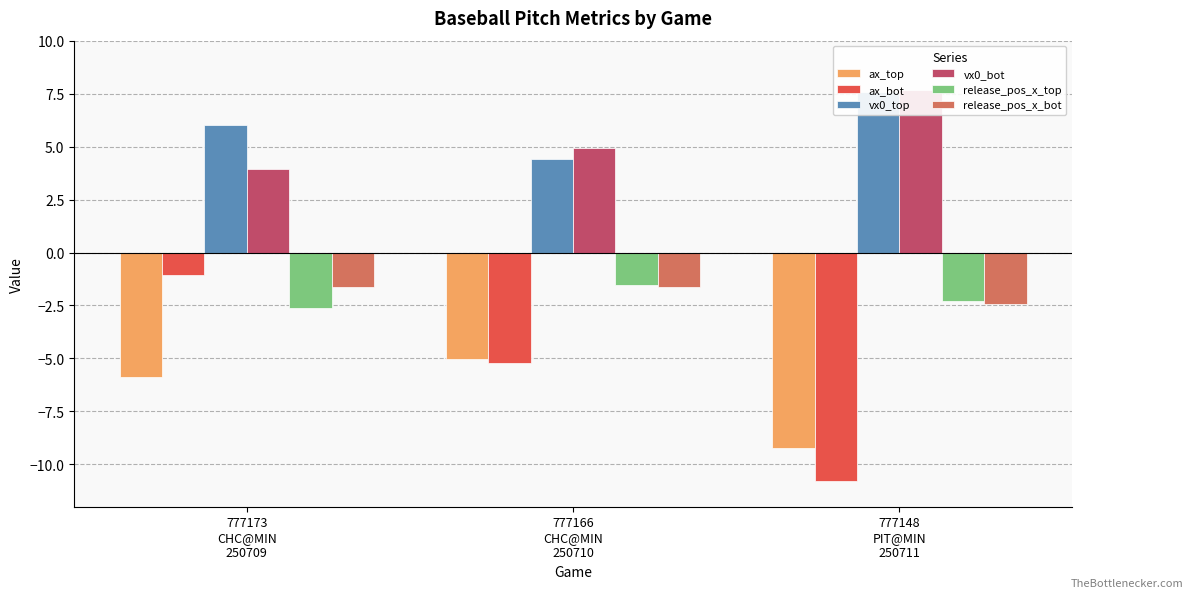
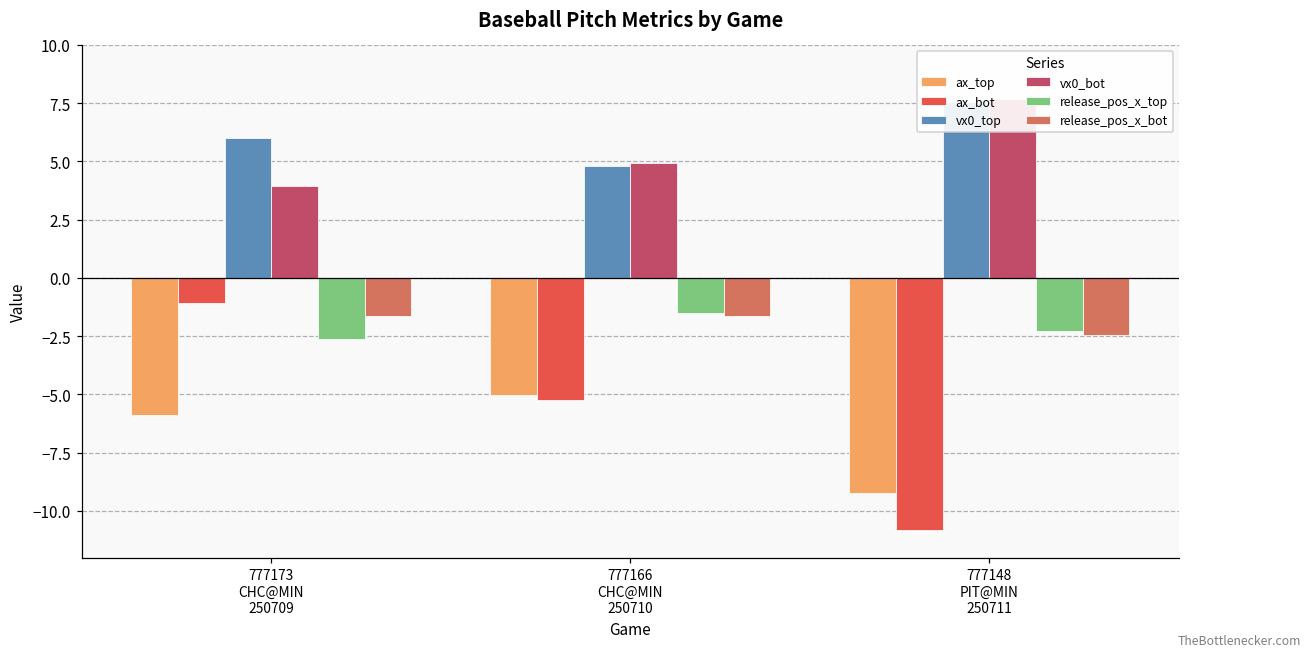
vx0_top, 777166 CHC@MIN 250710: 4.4 -> 4.8
